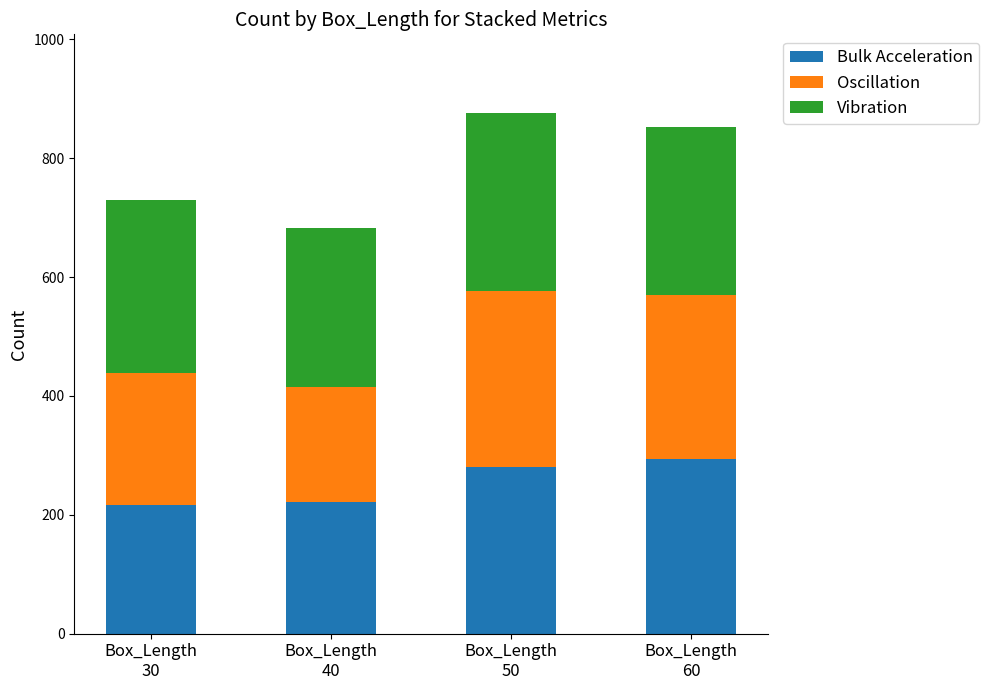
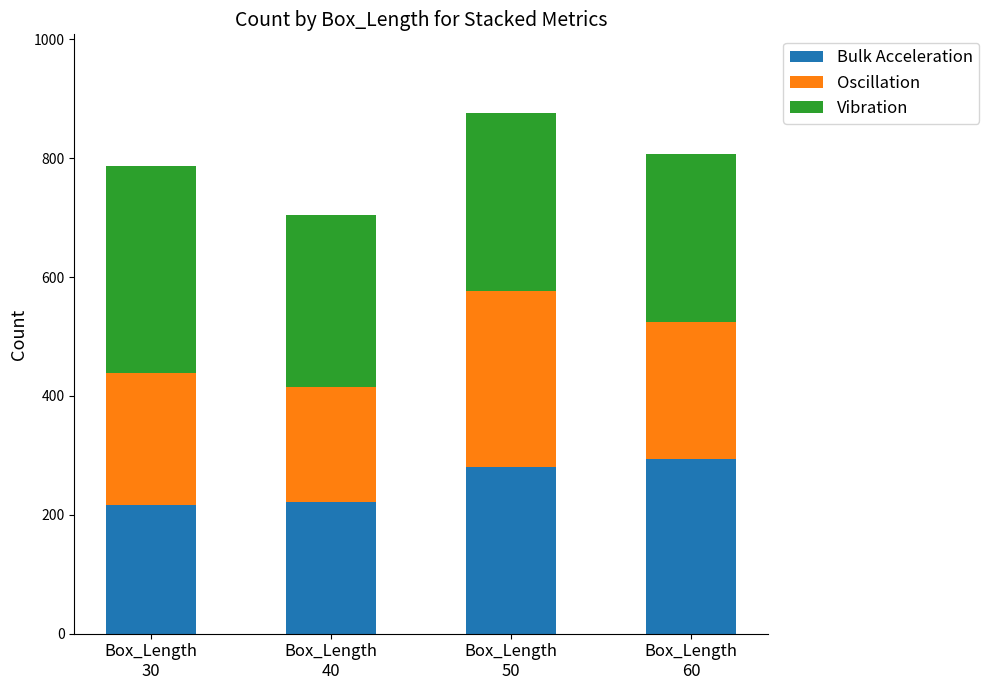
Vibration, Box_Length 30: 290 -> 350
Vibration, Box_Length 40: 270 -> 290
Oscillation, Box_Length 60: 280 -> 230
